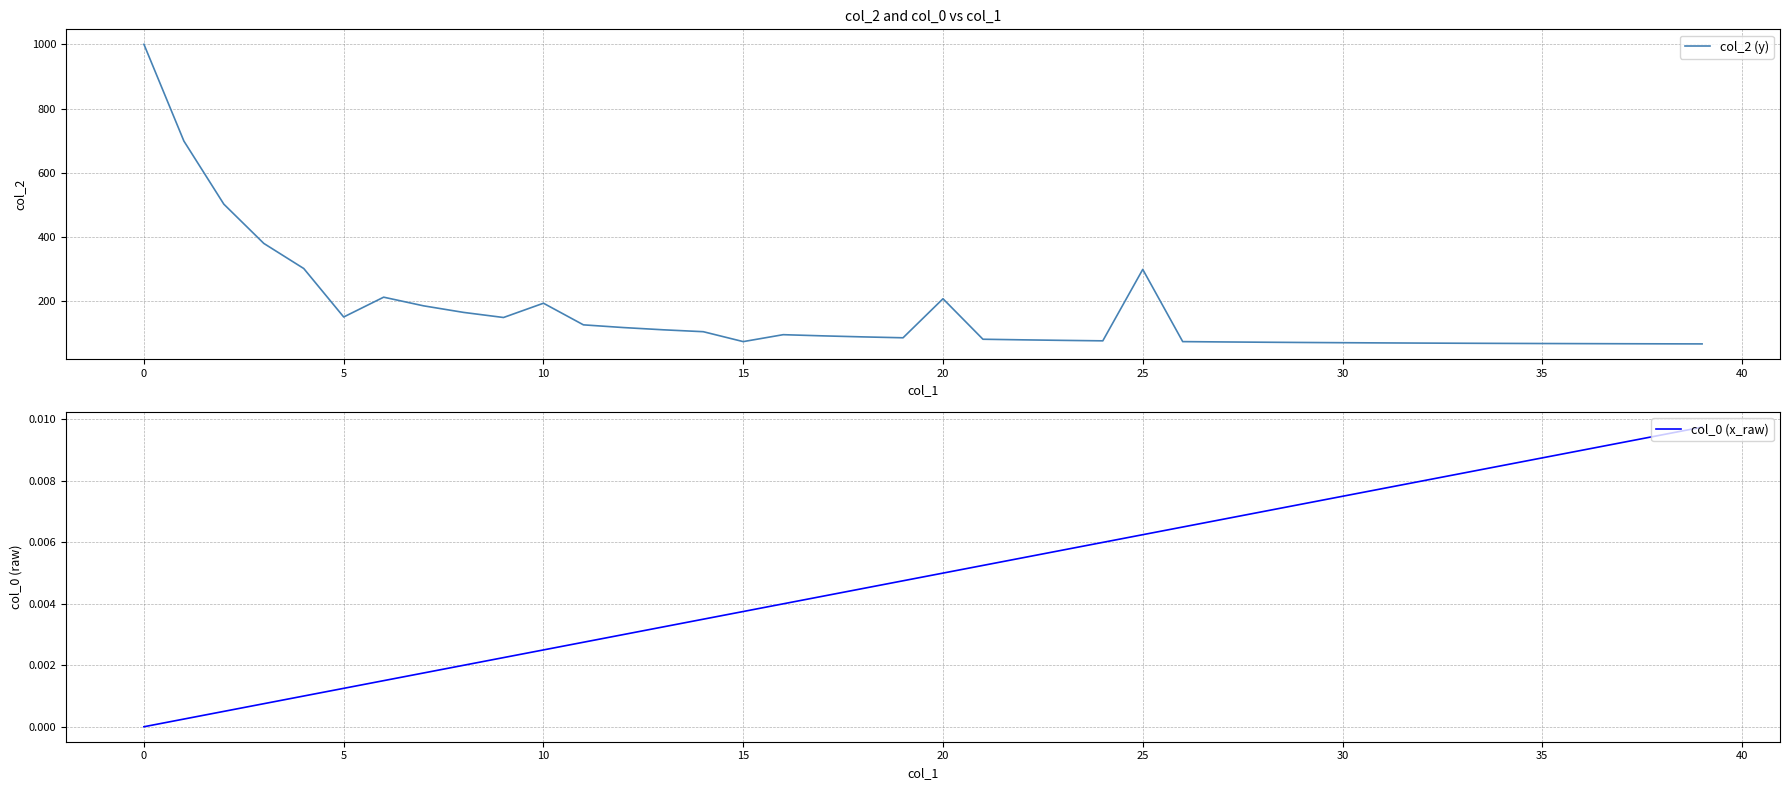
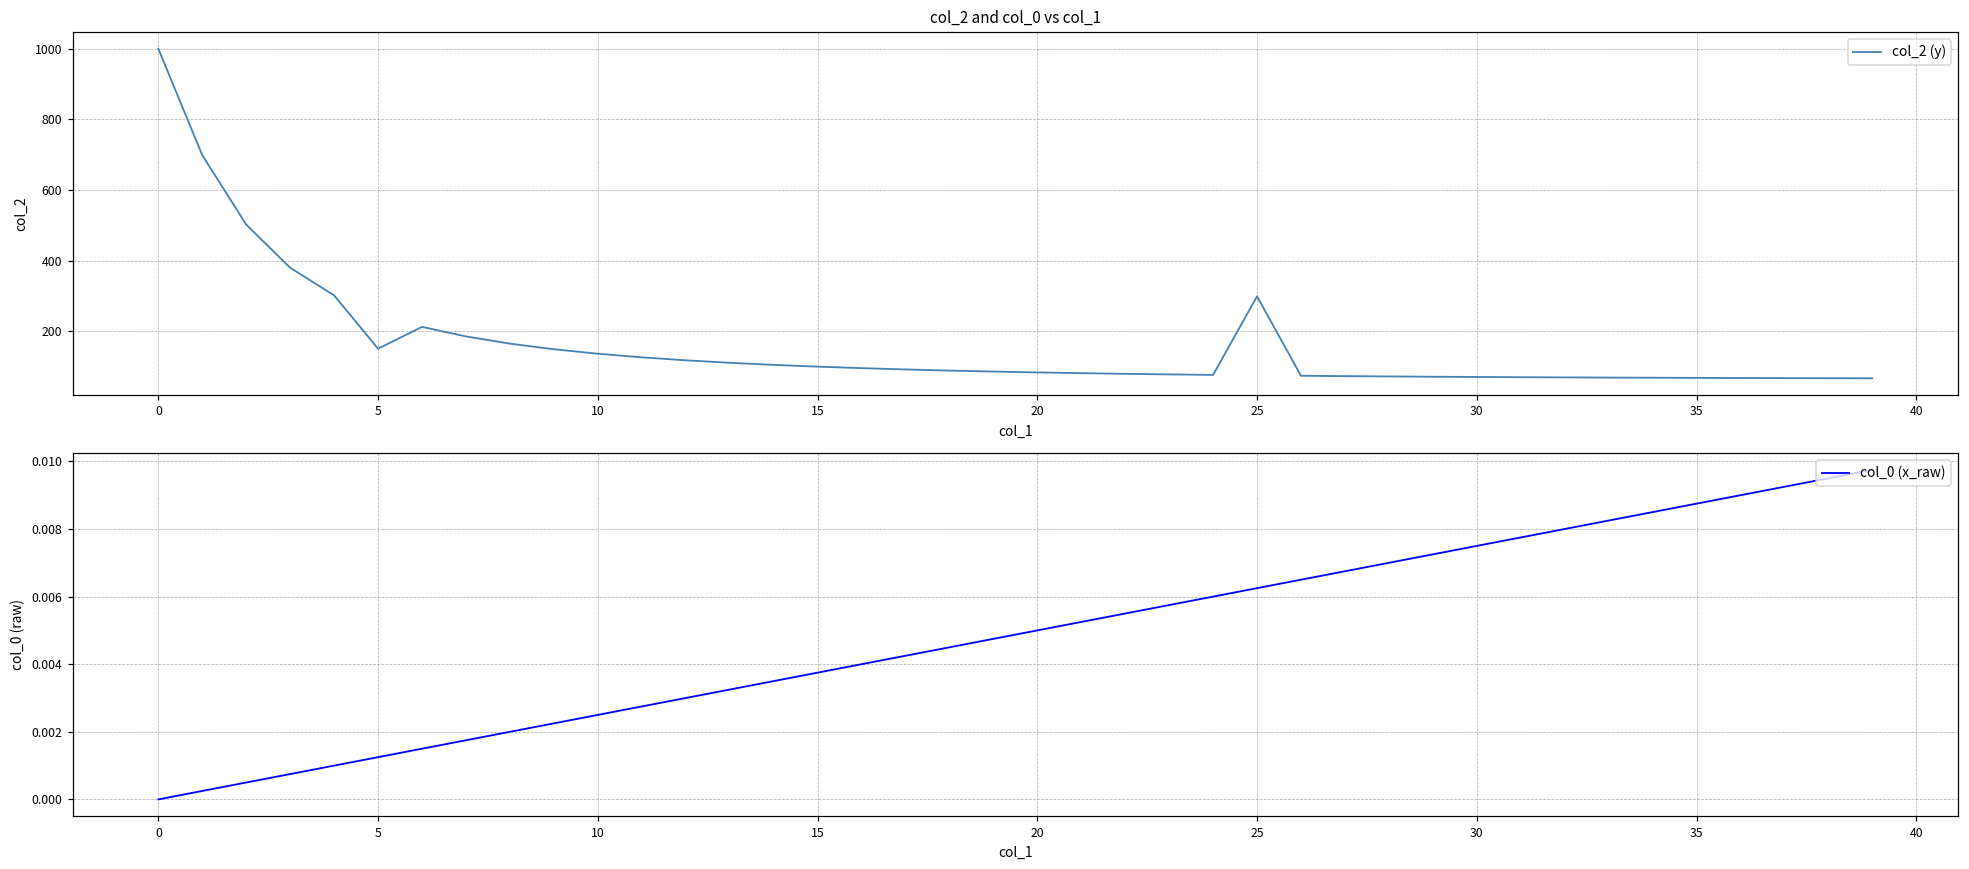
col_2 and col_0 vs col_1, 10: 190 -> 140
col_2 and col_0 vs col_1, 15: 70 -> 100
col_2 and col_0 vs col_1, 20: 210 -> 80
